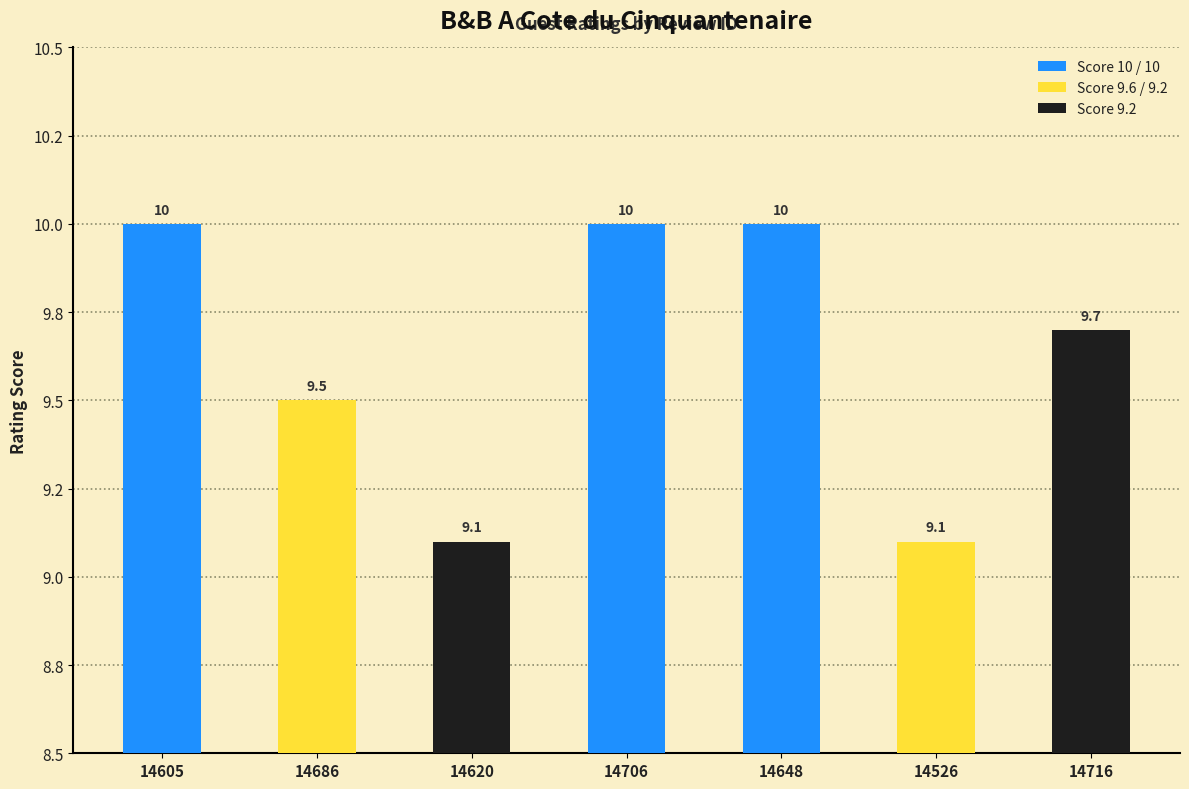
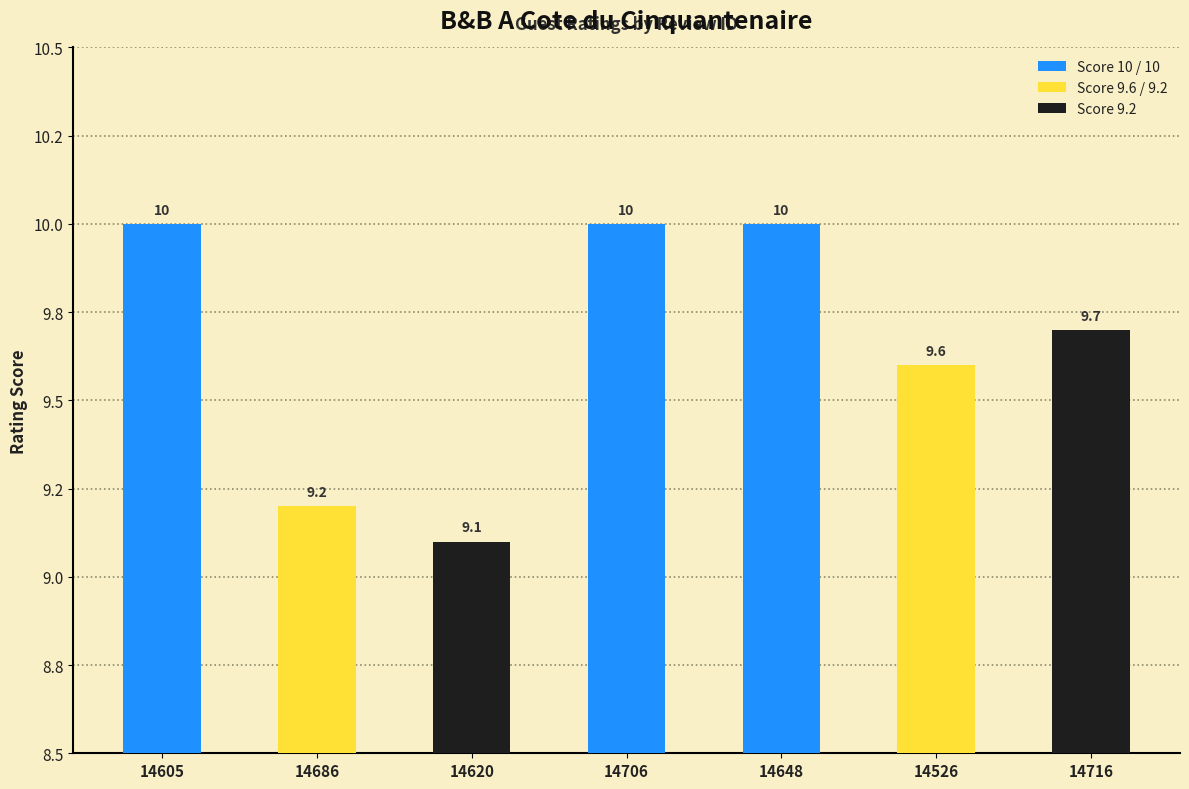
14686: 9.5 -> 9.2
14526: 9.1 -> 9.6
